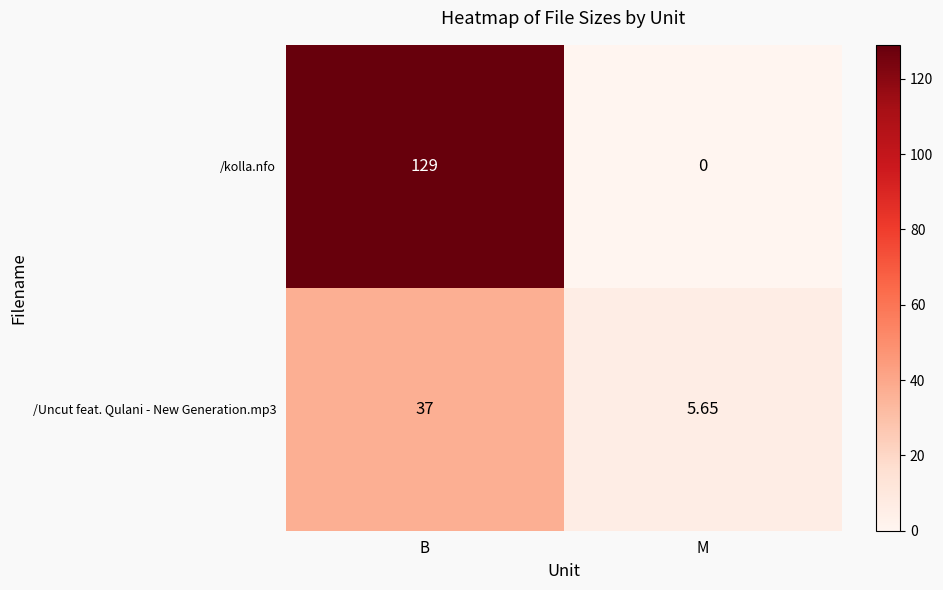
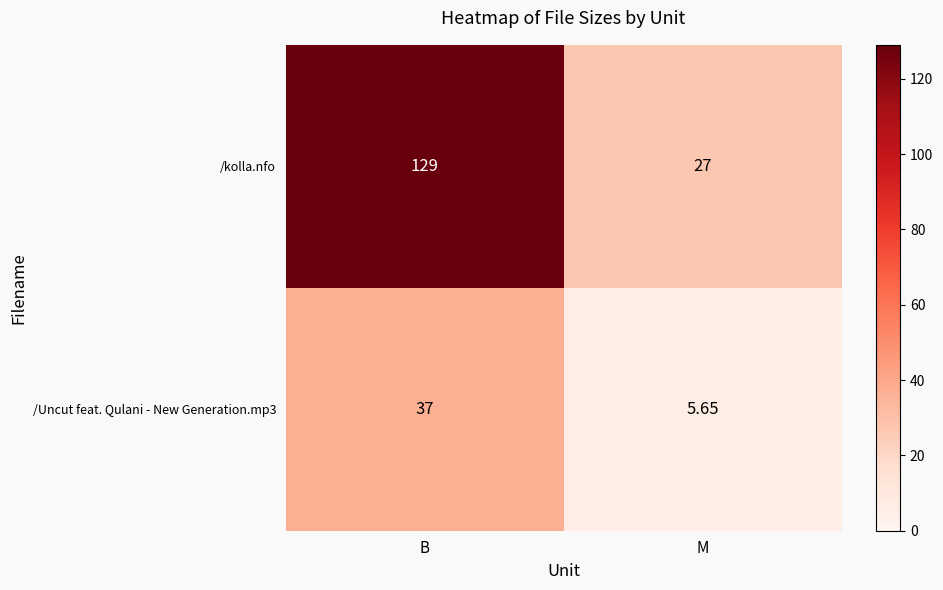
/kolla.nfo, M: 0 -> 27
